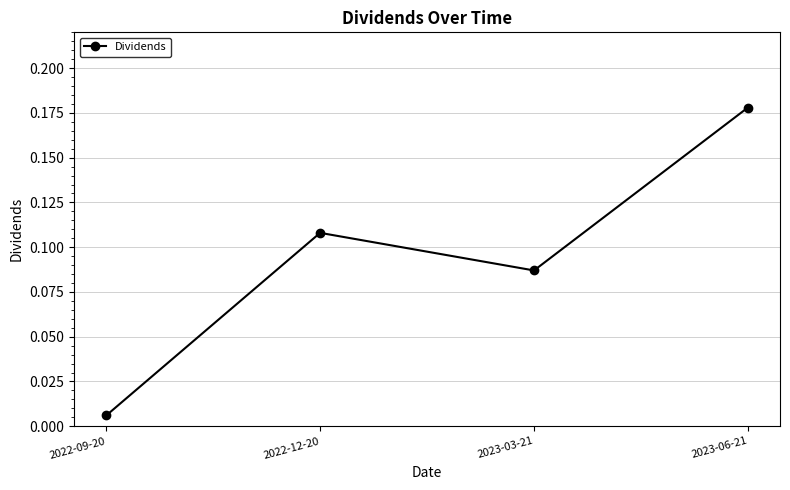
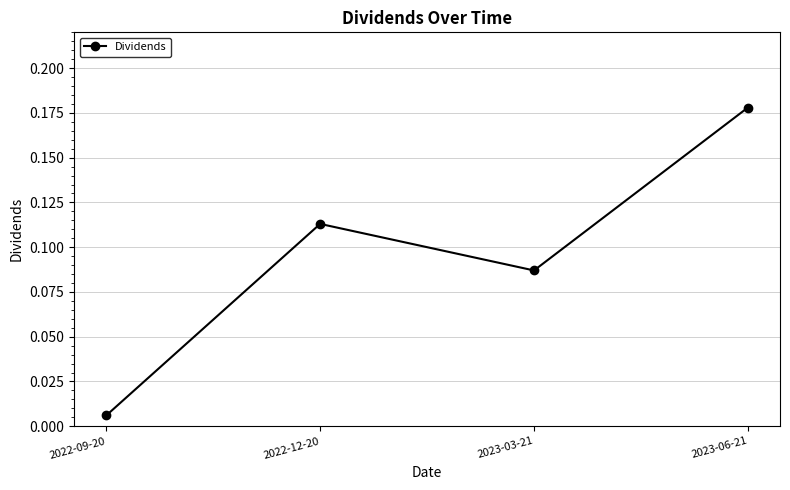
2022-12-20: 0.108 -> 0.113
